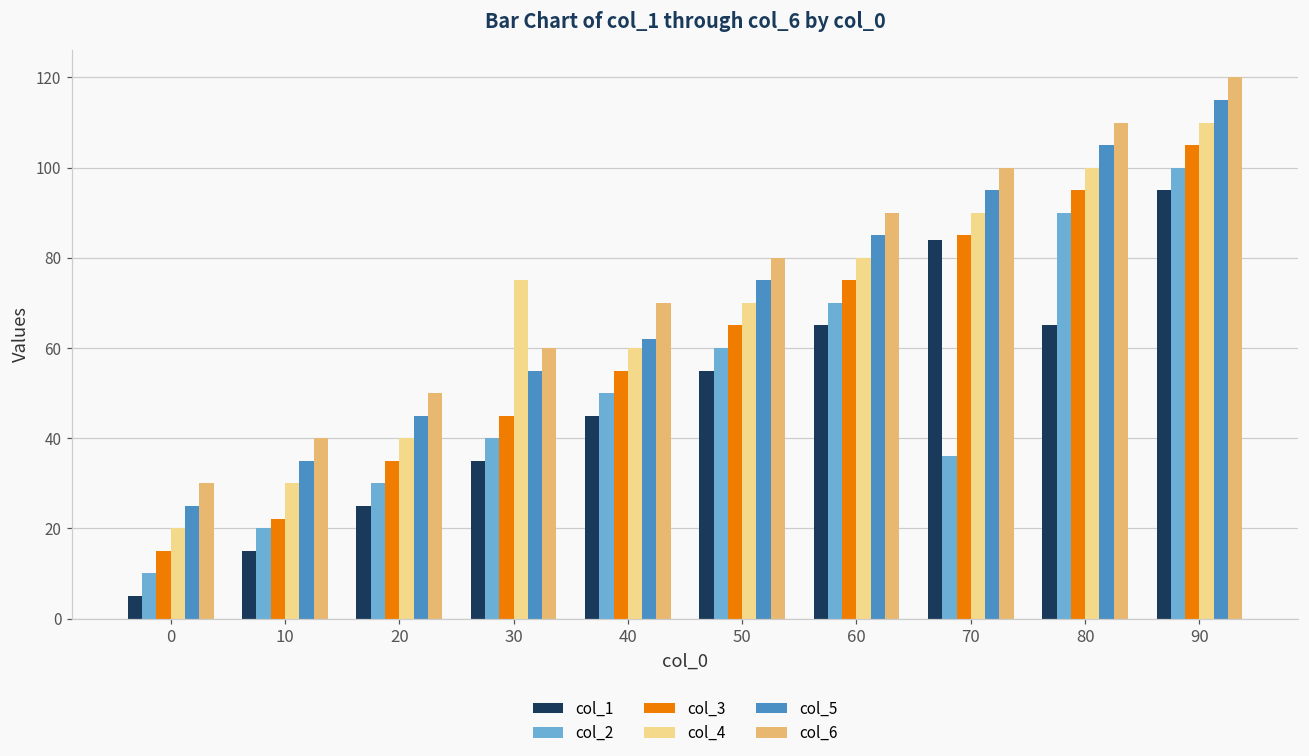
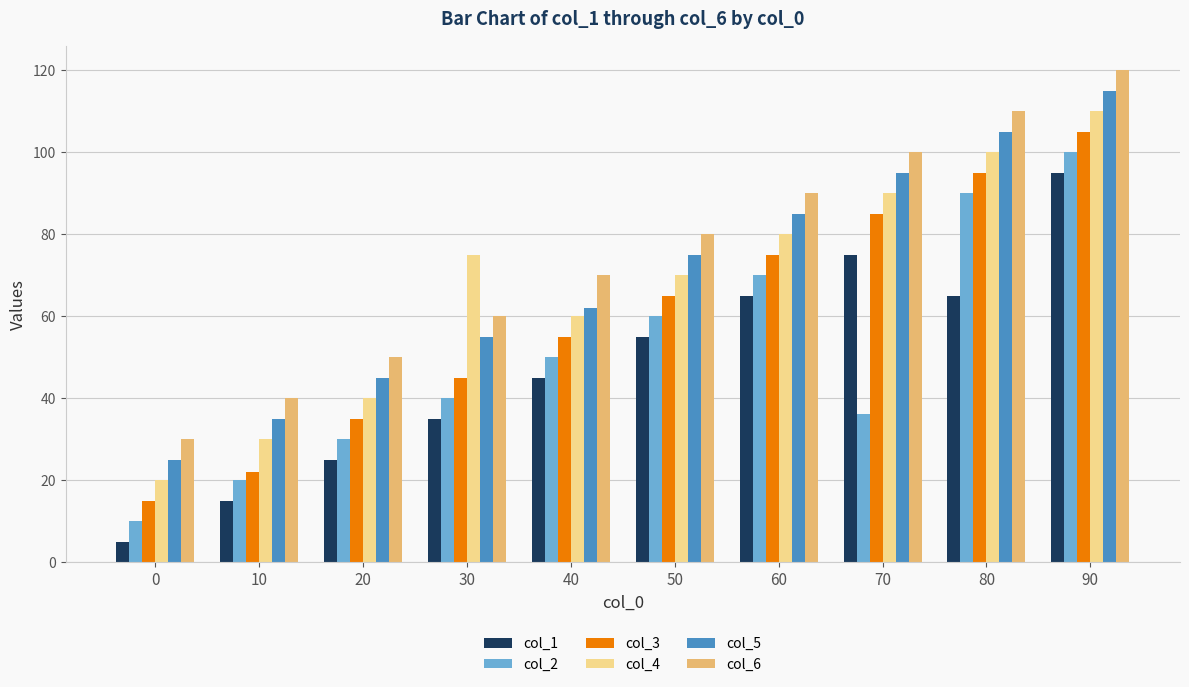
col_1, 70: 84 -> 75
